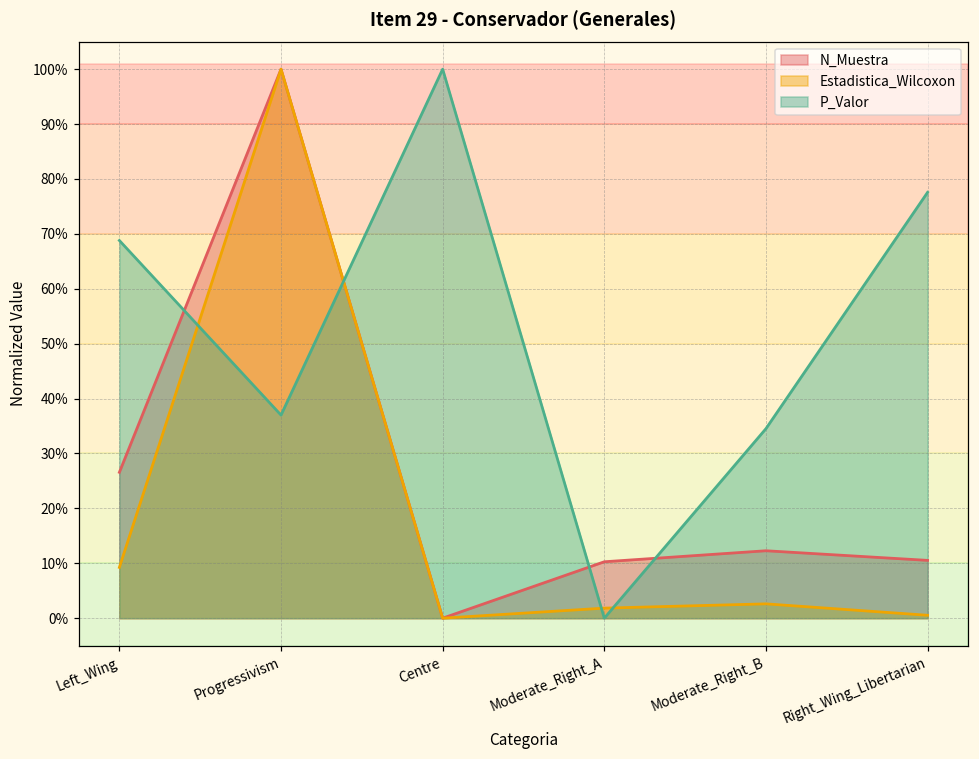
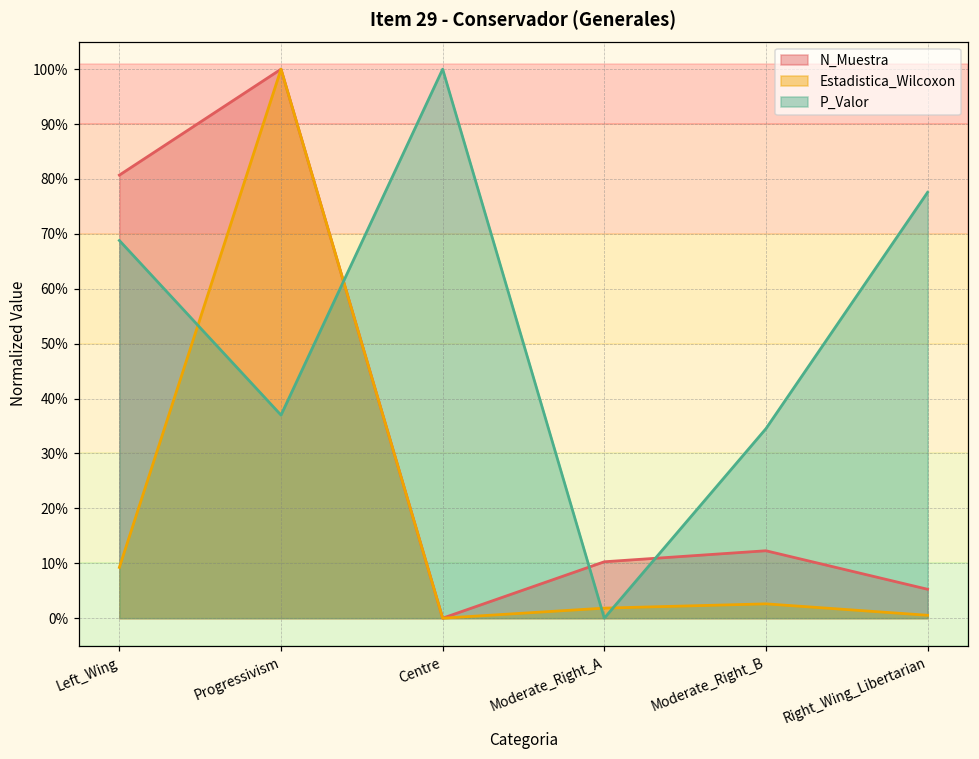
N_Muestra, Left_Wing: 27% -> 81%
N_Muestra, Right_Wing_Libertarian: 11% -> 5%
